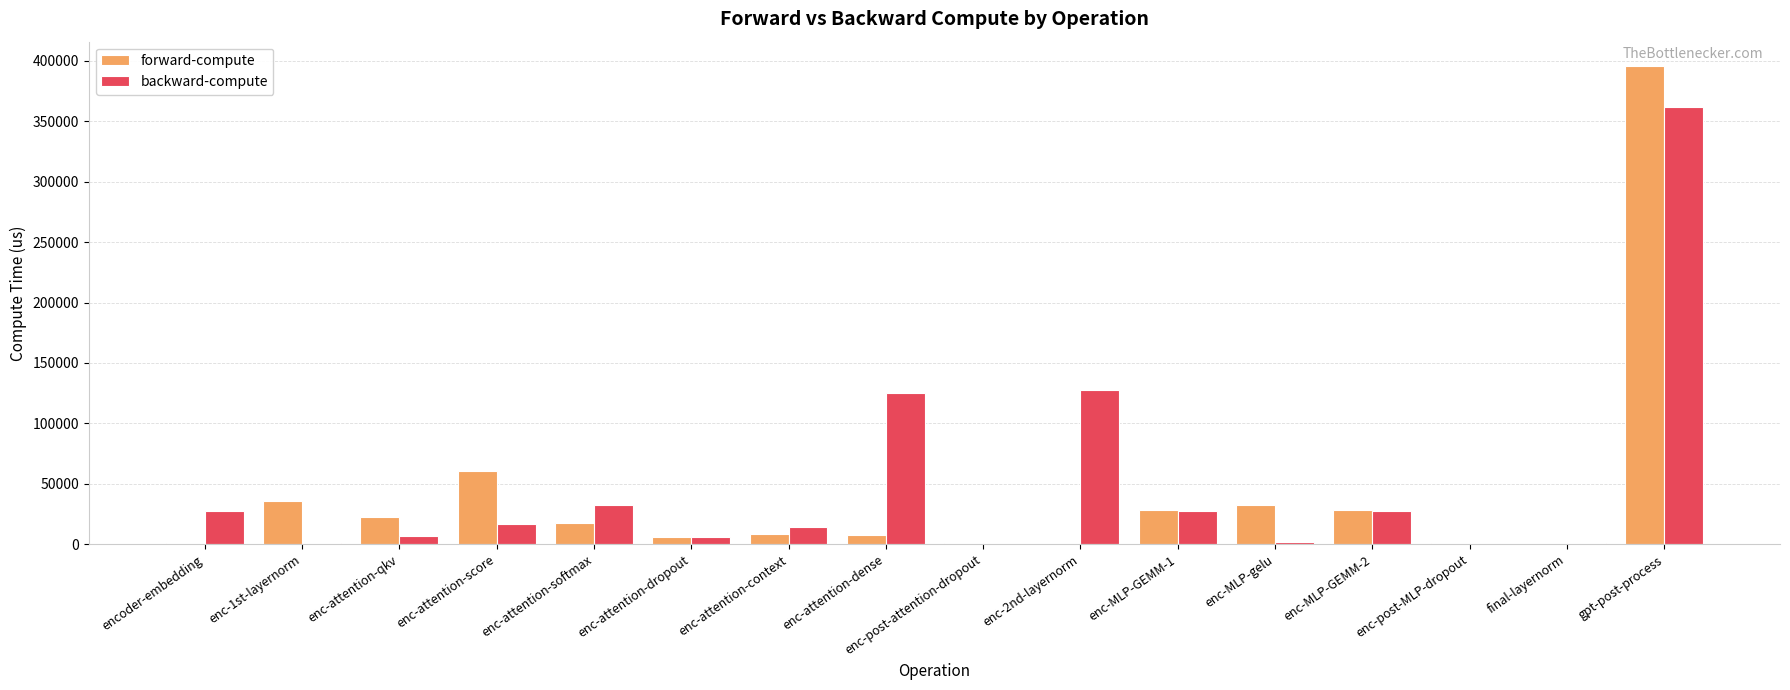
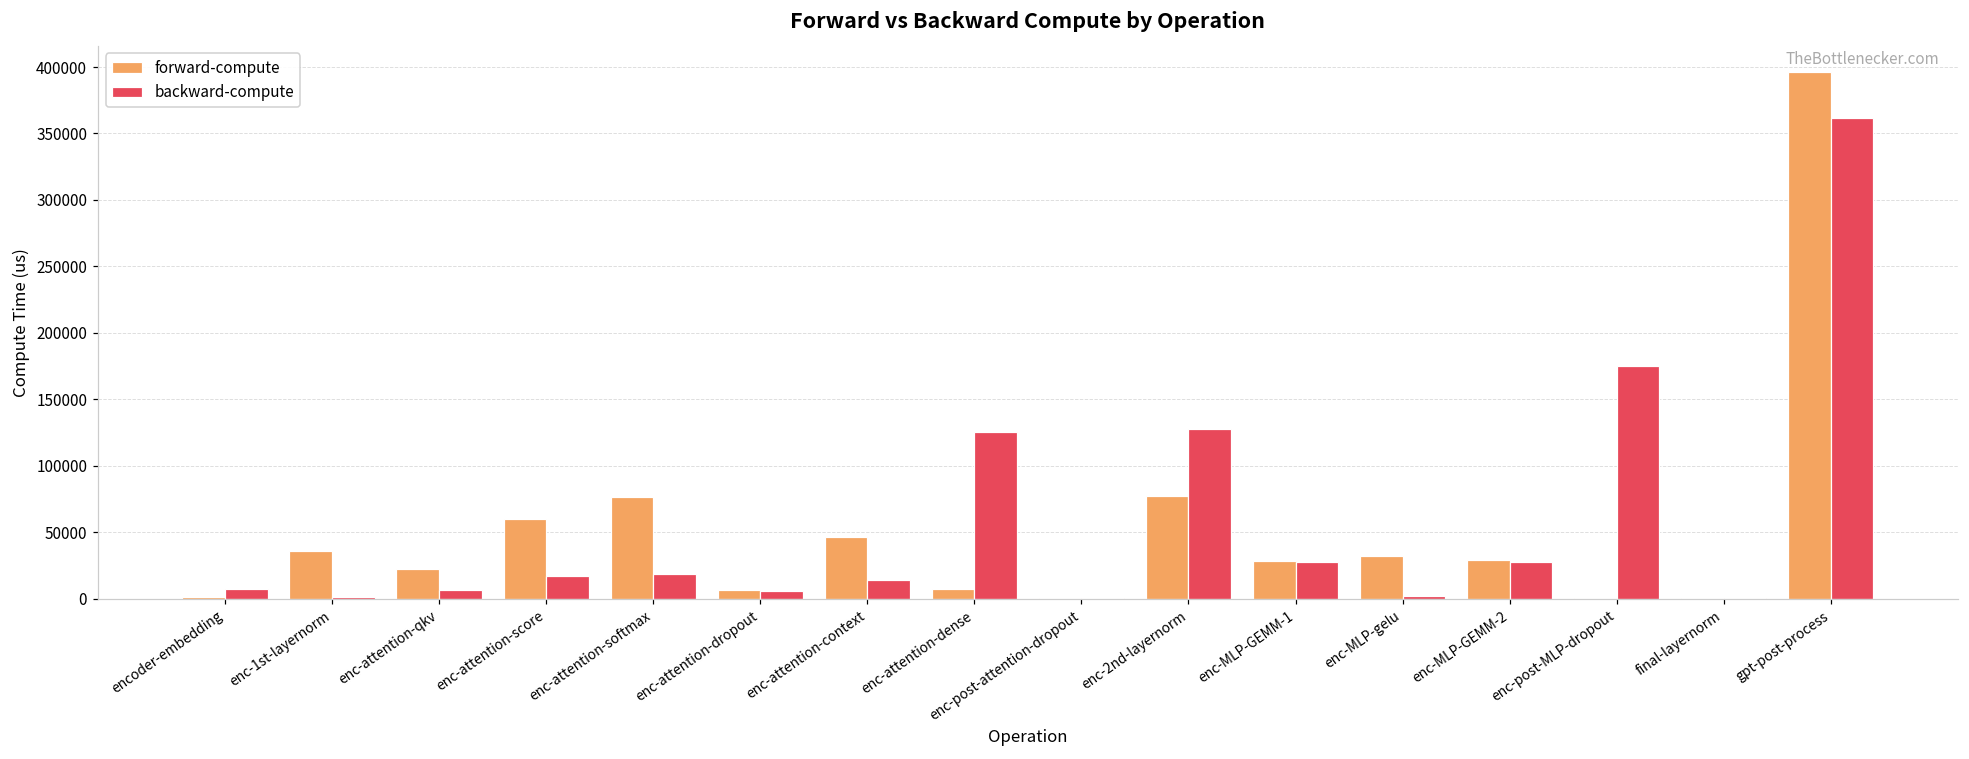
backward-compute, encoder-embedding: 28000 -> 7000
forward-compute, enc-attention-softmax: 18000 -> 76000
backward-compute, enc-attention-softmax: 33000 -> 19000
forward-compute, enc-attention-context: 8000 -> 47000
forward-compute, enc-2nd-layernorm: 0 -> 77000
backward-compute, enc-post-MLP-dropout: 0 -> 175000
